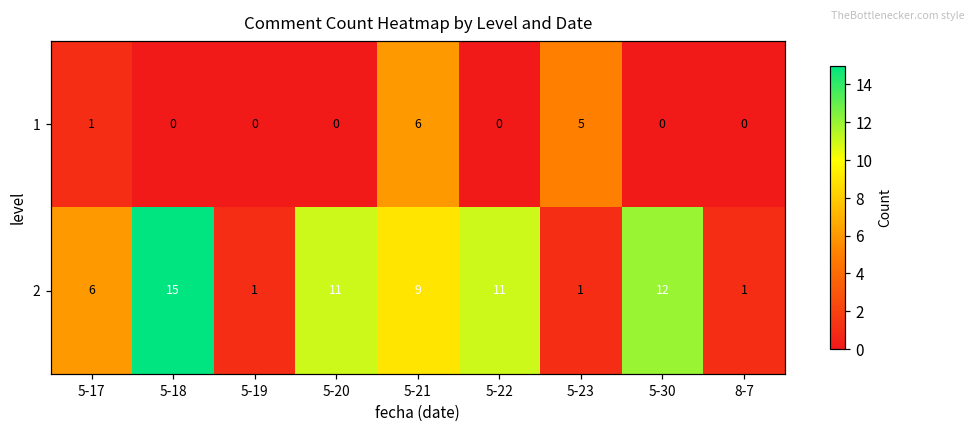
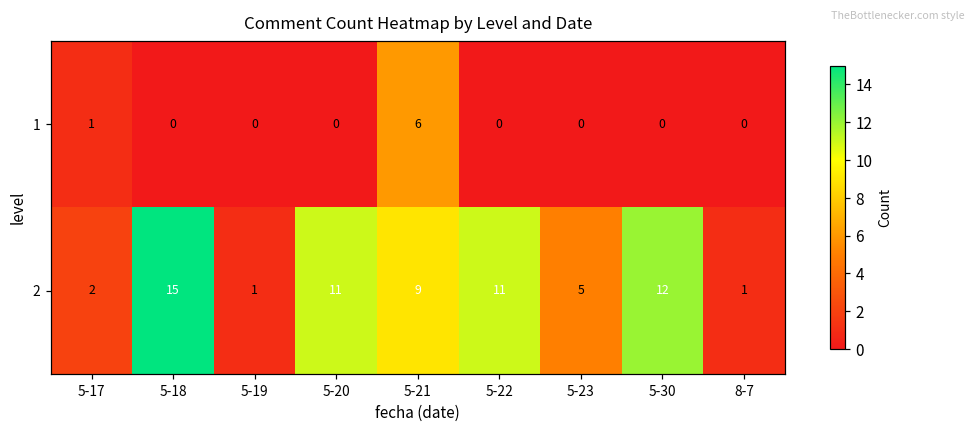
1, 5-23: 5 -> 0
2, 5-17: 6 -> 2
2, 5-23: 1 -> 5
